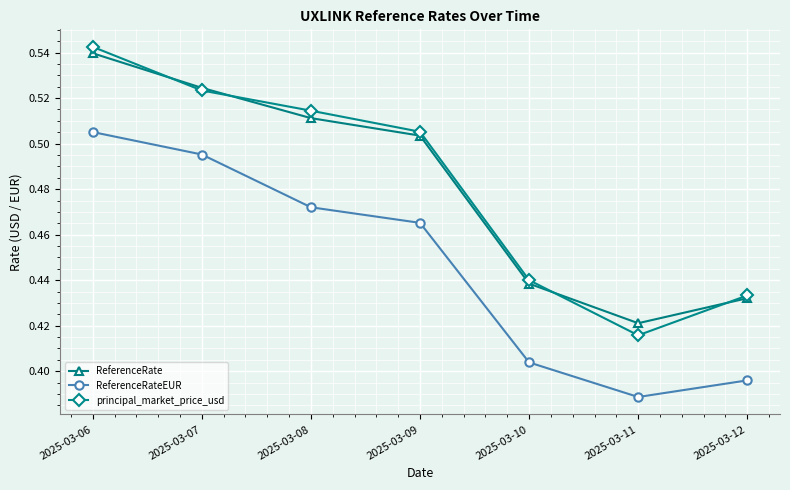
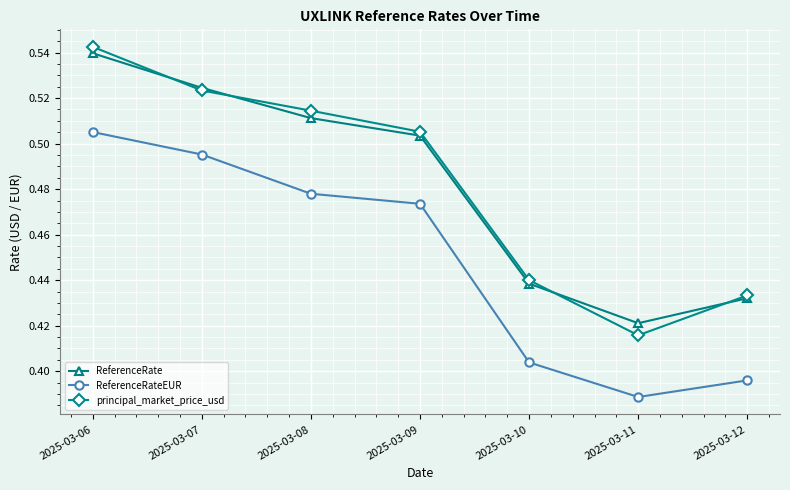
ReferenceRateEUR, 2025-03-08: 0.472 -> 0.478
ReferenceRateEUR, 2025-03-09: 0.465 -> 0.474
